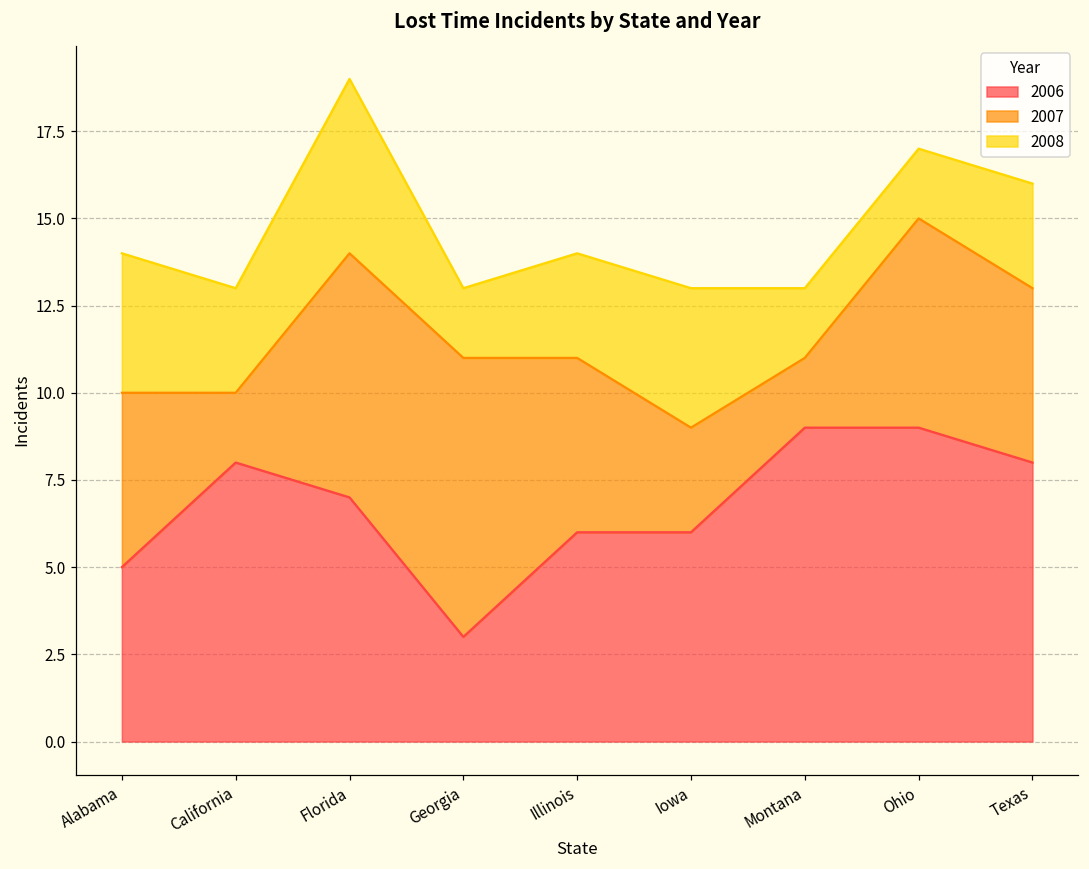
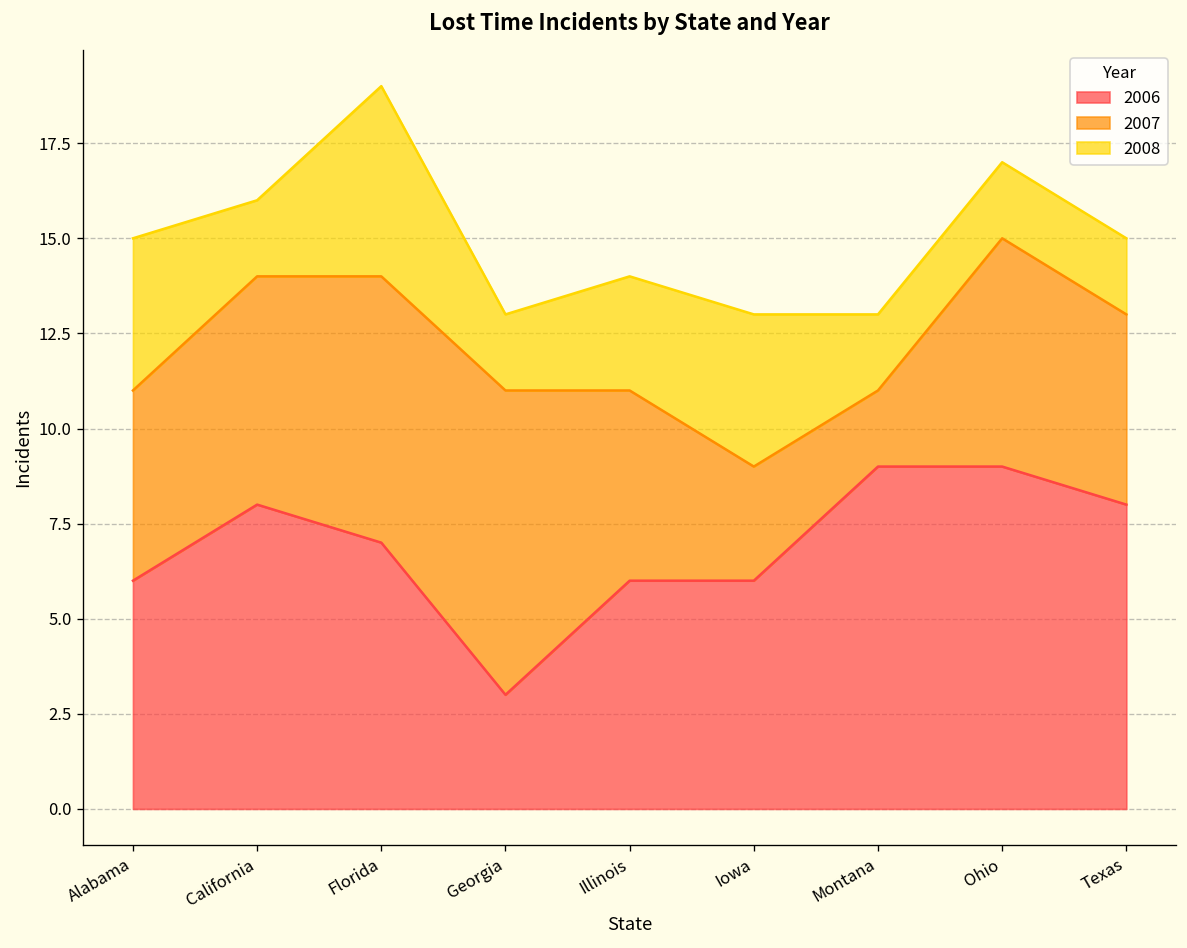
2006, Alabama: 5 -> 6
2007, California: 2 -> 6
2008, California: 3 -> 2
2008, Texas: 3 -> 2
